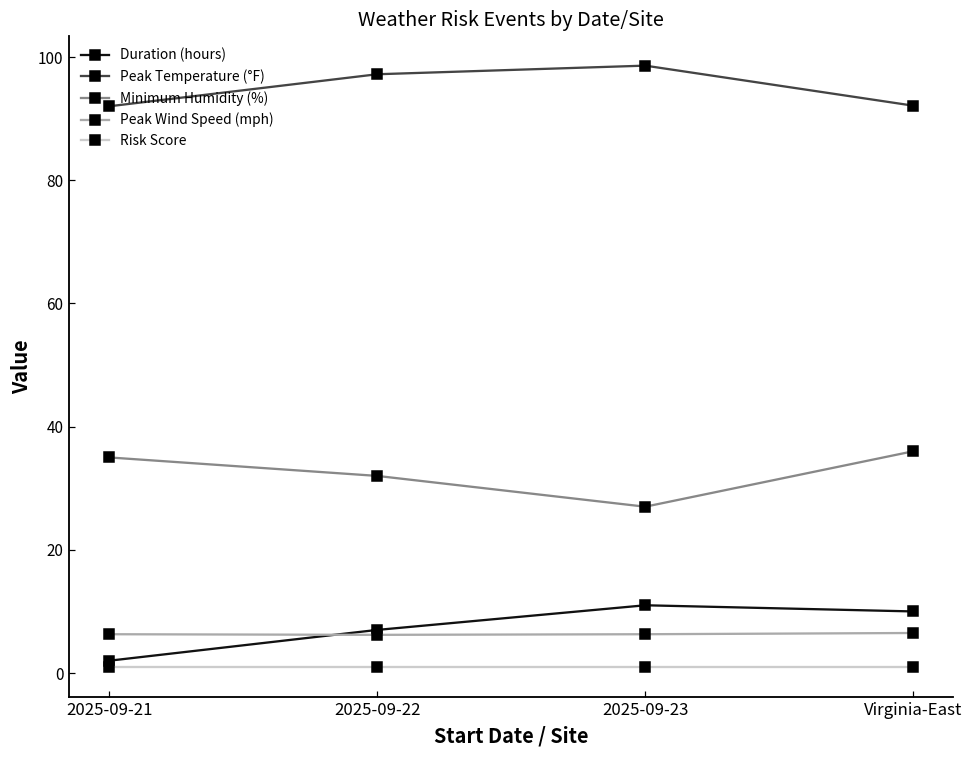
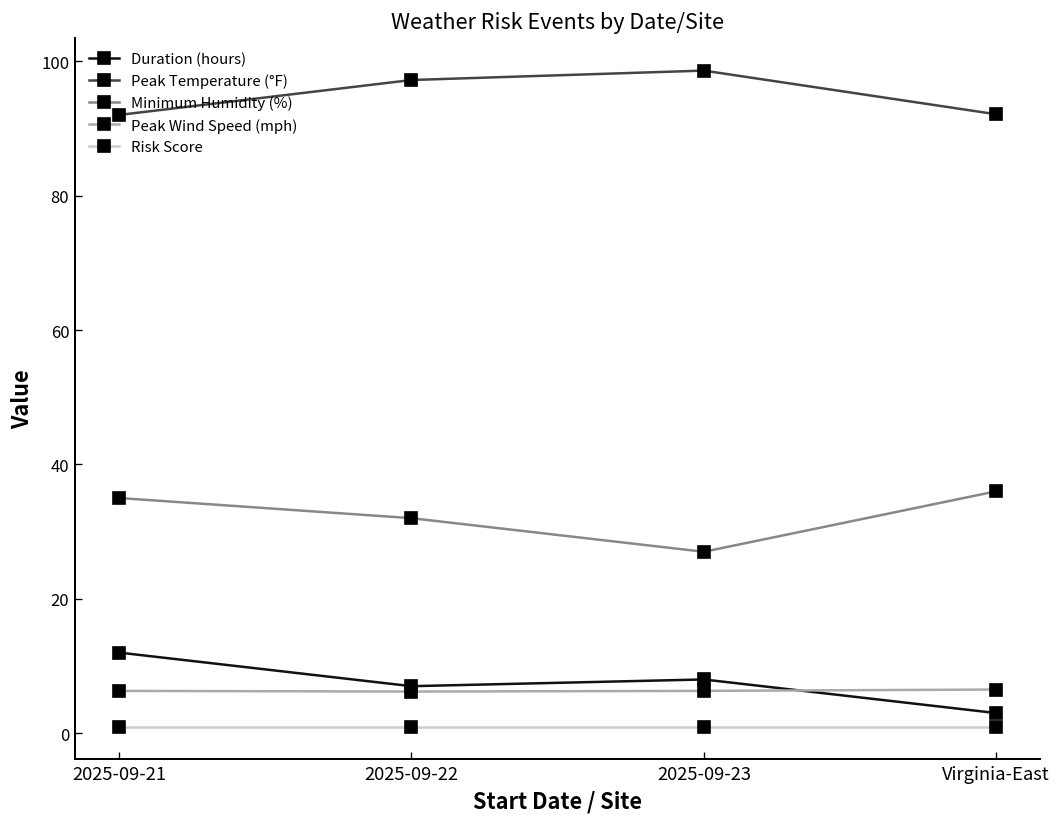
Duration (hours), 2025-09-21: 2 -> 12
Duration (hours), 2025-09-23: 11 -> 8
Duration (hours), Virginia-East: 10 -> 3
